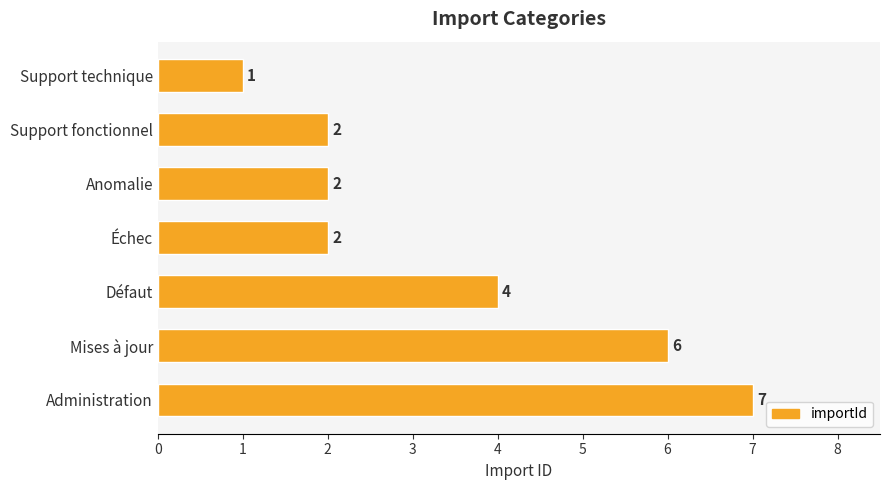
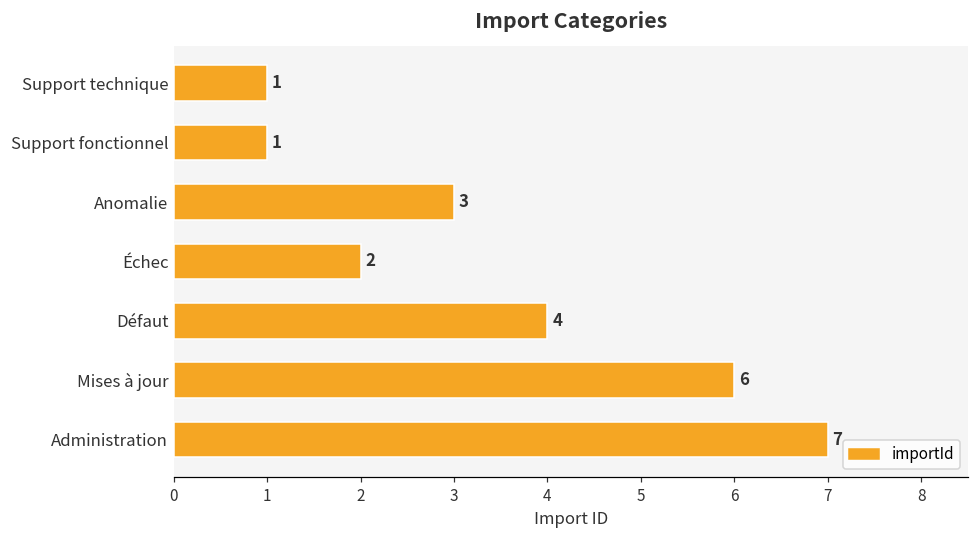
Support fonctionnel: 2 -> 1
Anomalie: 2 -> 3
